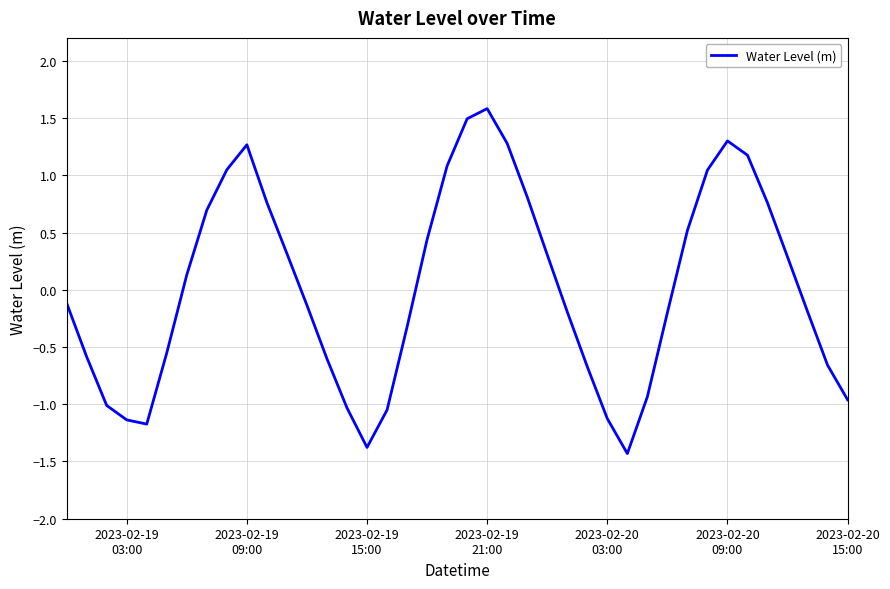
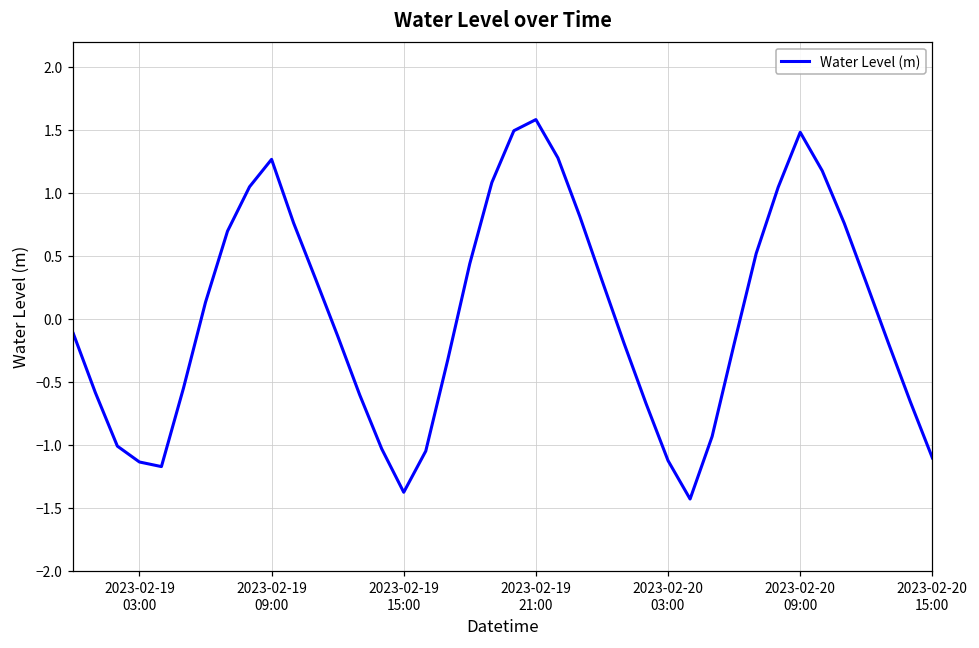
2023-02-20 09:00: 1.30 -> 1.48
2023-02-20 15:00: -0.96 -> -1.10
